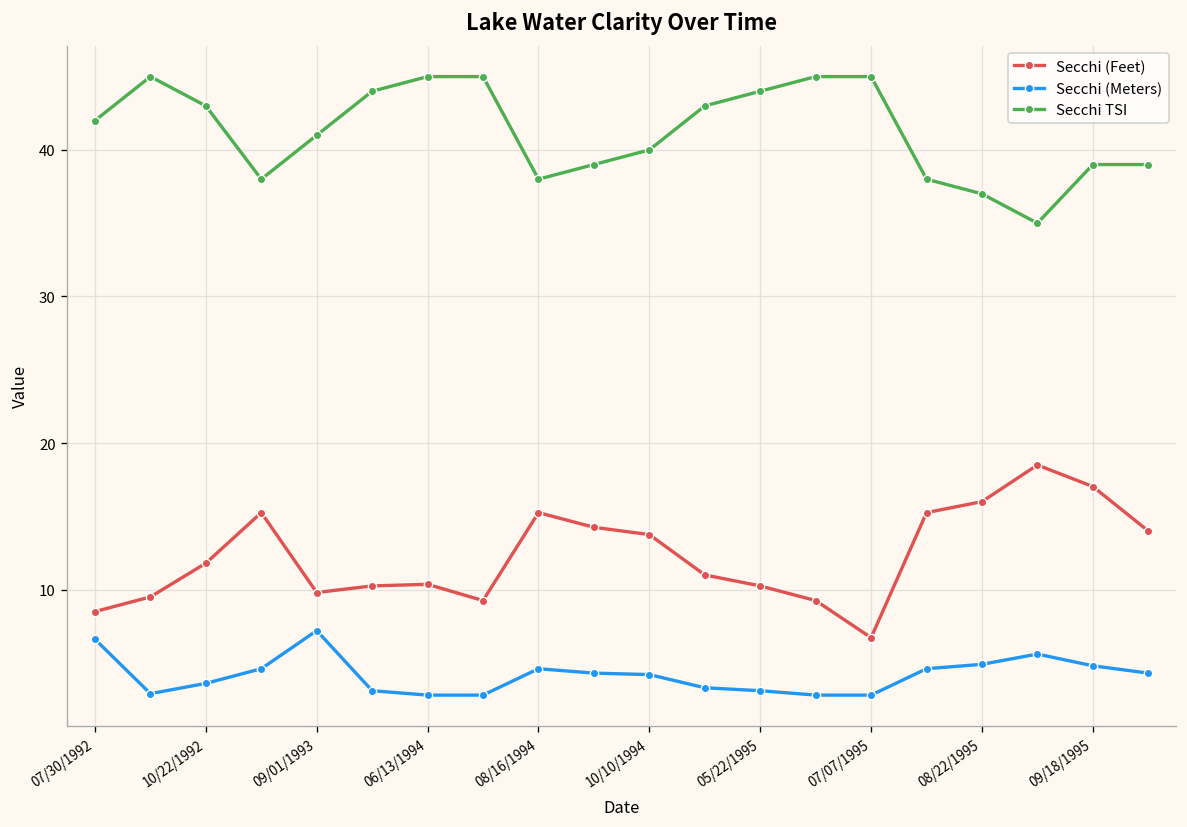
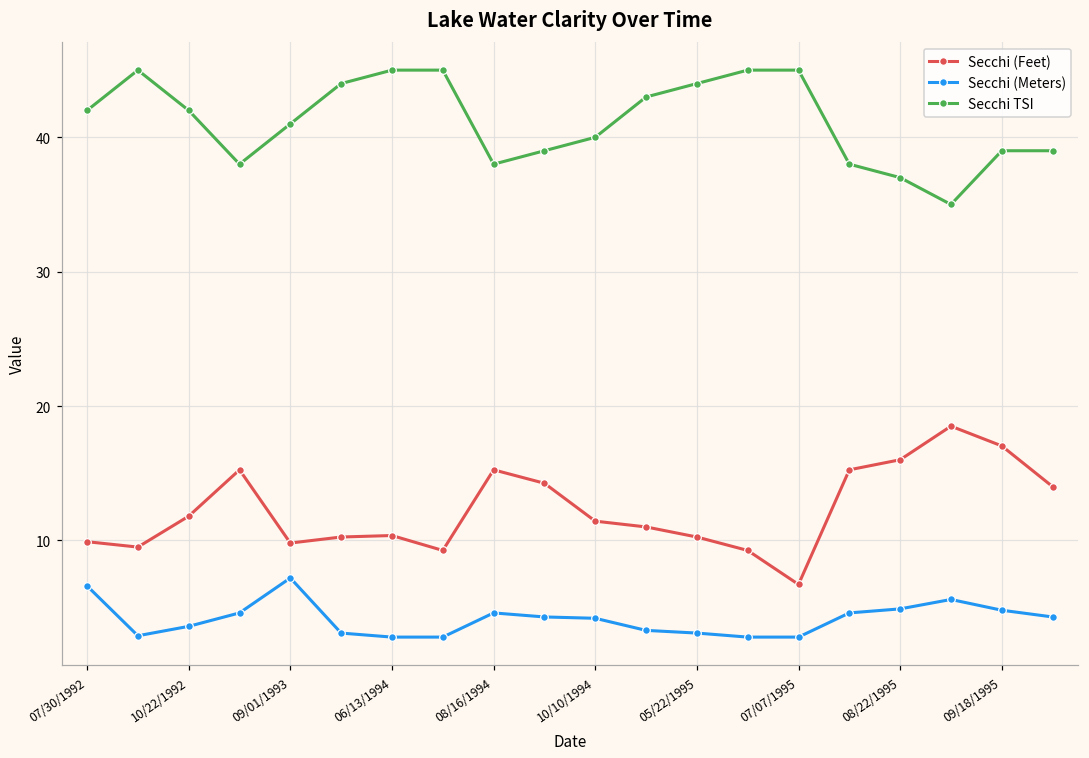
Secchi (Feet), 07/30/1992: 8.5 -> 9.9
Secchi TSI, 10/22/1992: 43 -> 42
Secchi (Feet), 10/10/1994: 13.8 -> 11.4
